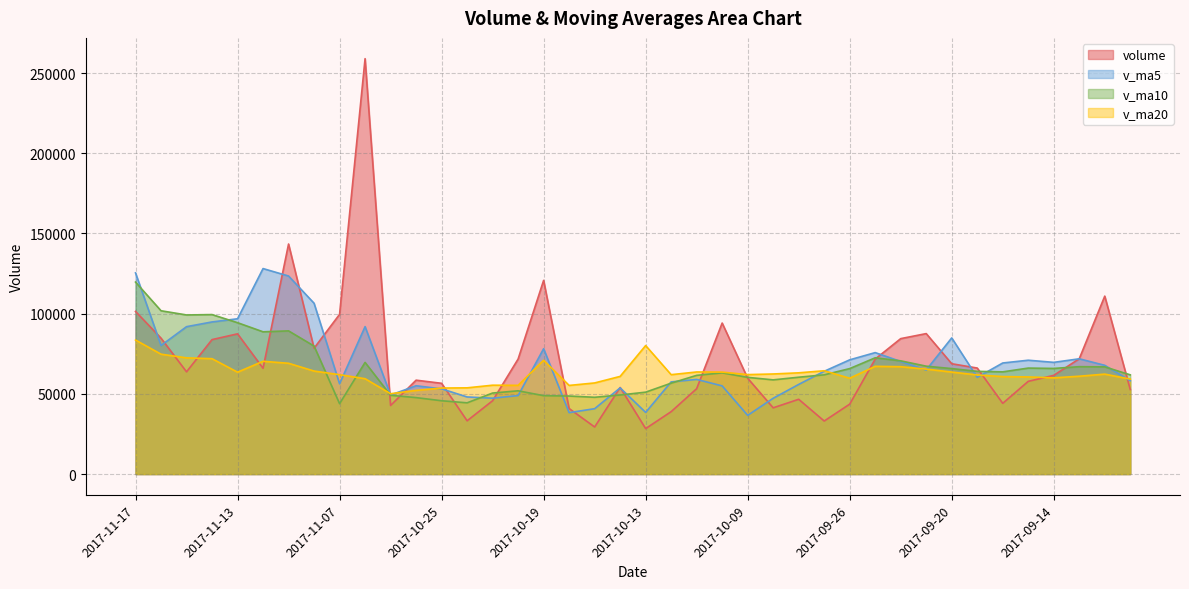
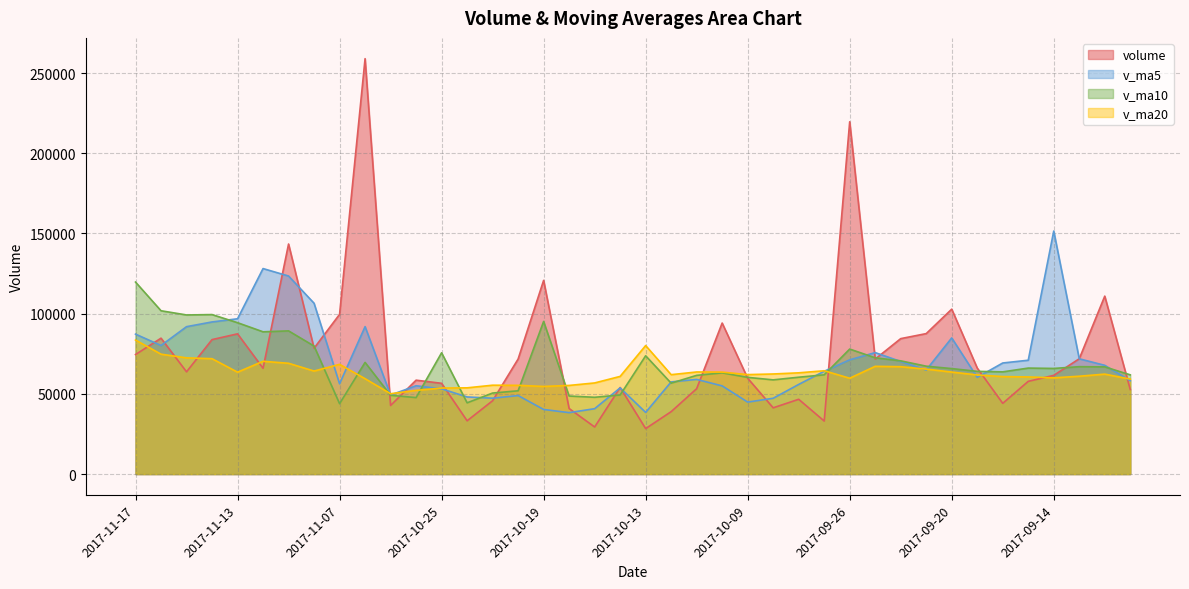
volume, 2017-11-17: 101000 -> 75000
v_ma5, 2017-11-17: 125000 -> 87000
v_ma20, 2017-11-07: 62000 -> 68000
v_ma10, 2017-10-25: 46000 -> 76000
v_ma5, 2017-10-19: 78000 -> 40000
v_ma10, 2017-10-19: 49000 -> 95000
v_ma20, 2017-10-19: 71000 -> 55000
v_ma10, 2017-10-13: 51000 -> 74000
v_ma5, 2017-10-09: 37000 -> 45000
volume, 2017-09-26: 44000 -> 220000
v_ma10, 2017-09-26: 66000 -> 78000
volume, 2017-09-20: 69000 -> 103000
v_ma5, 2017-09-14: 70000 -> 152000
